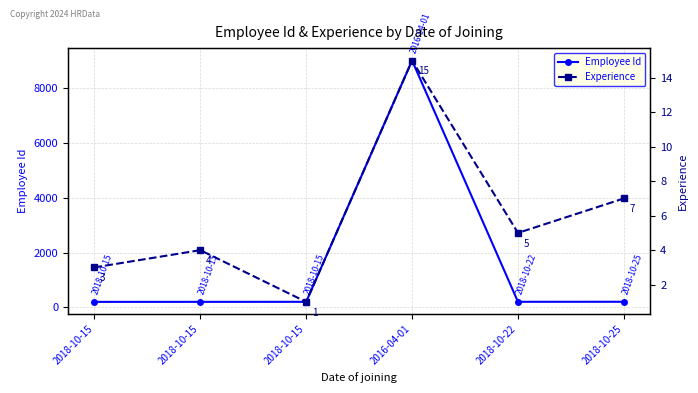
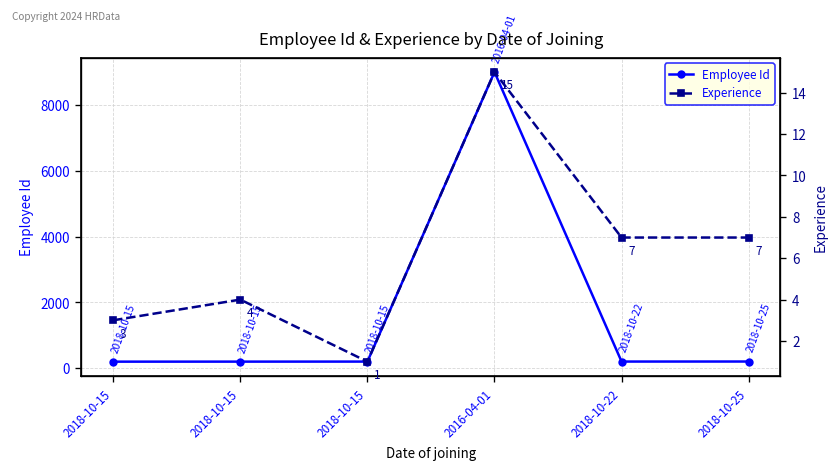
Experience, 2018-10-22: 5 -> 7
